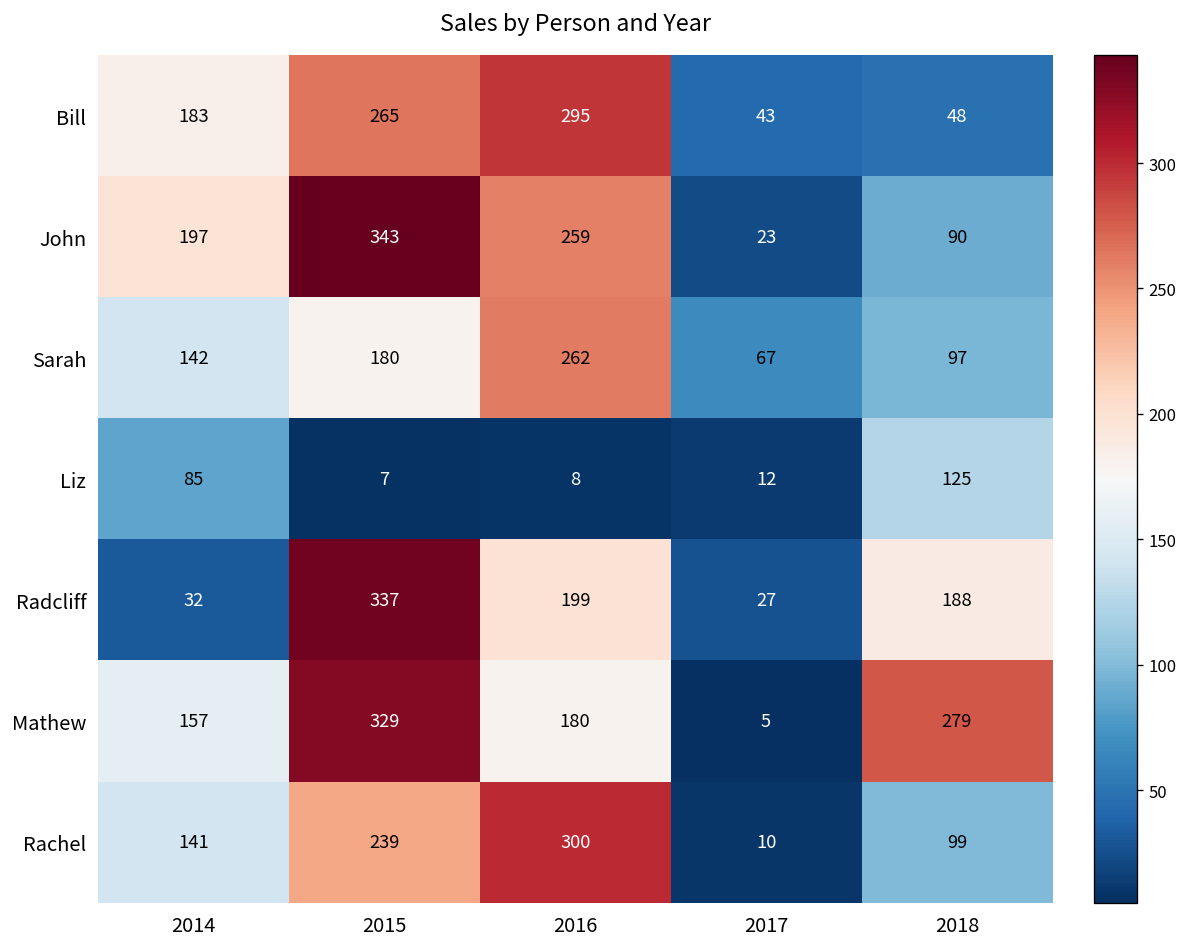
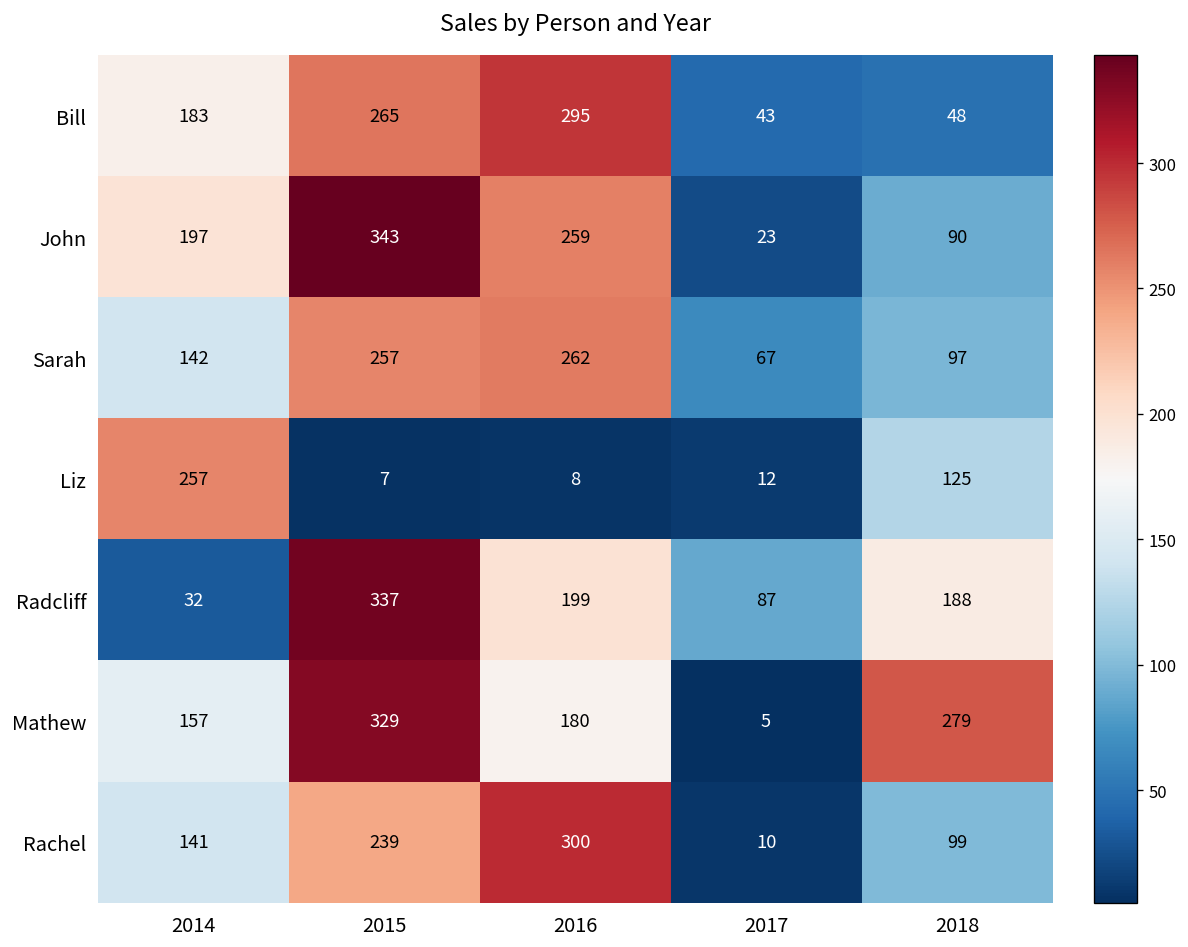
Sarah, 2015: 180 -> 257
Liz, 2014: 85 -> 257
Radcliff, 2017: 27 -> 87
